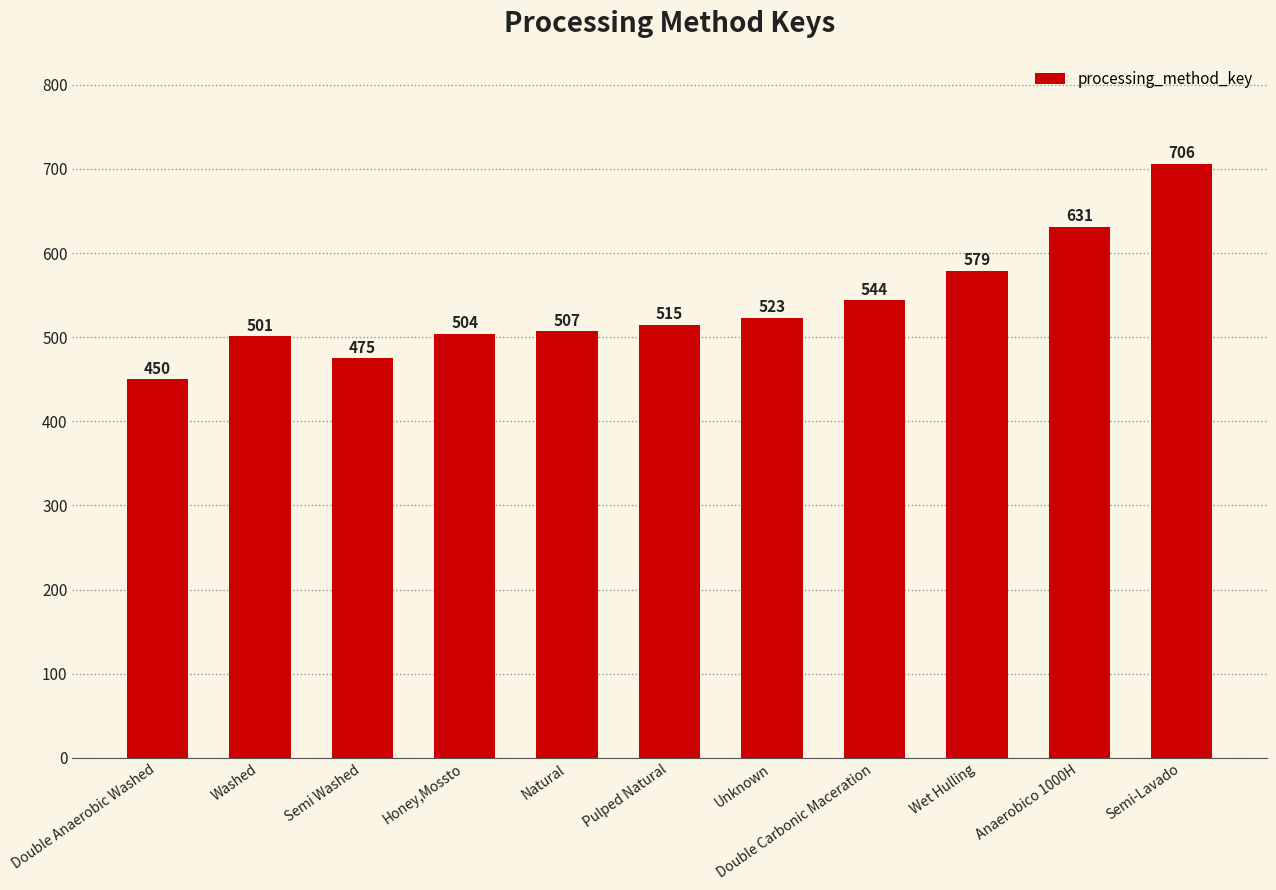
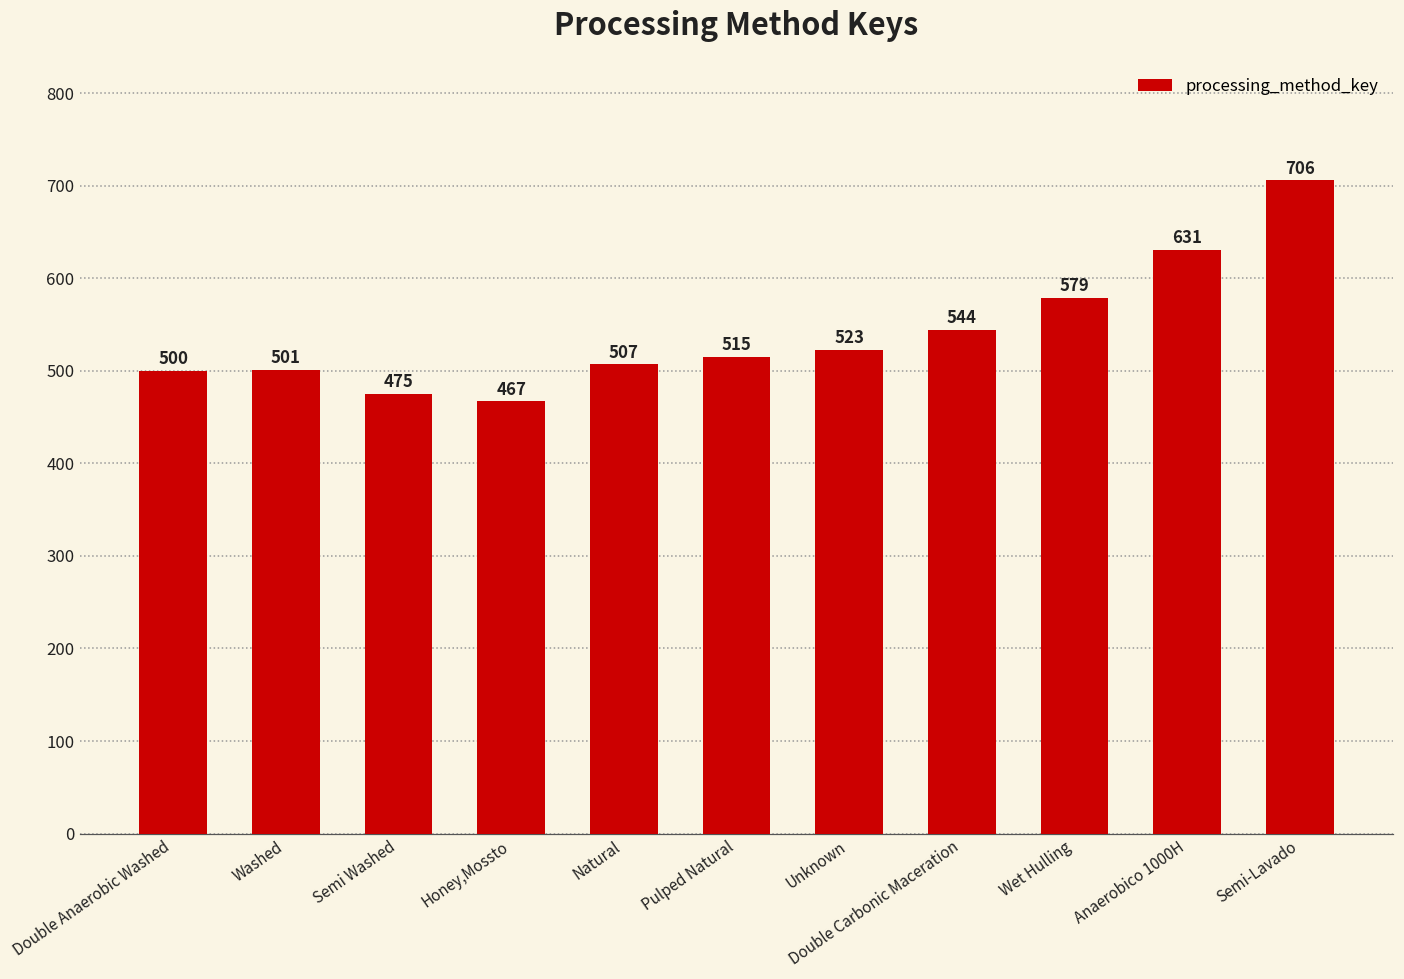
Double Anaerobic Washed: 450 -> 500
Honey,Mossto: 504 -> 467
